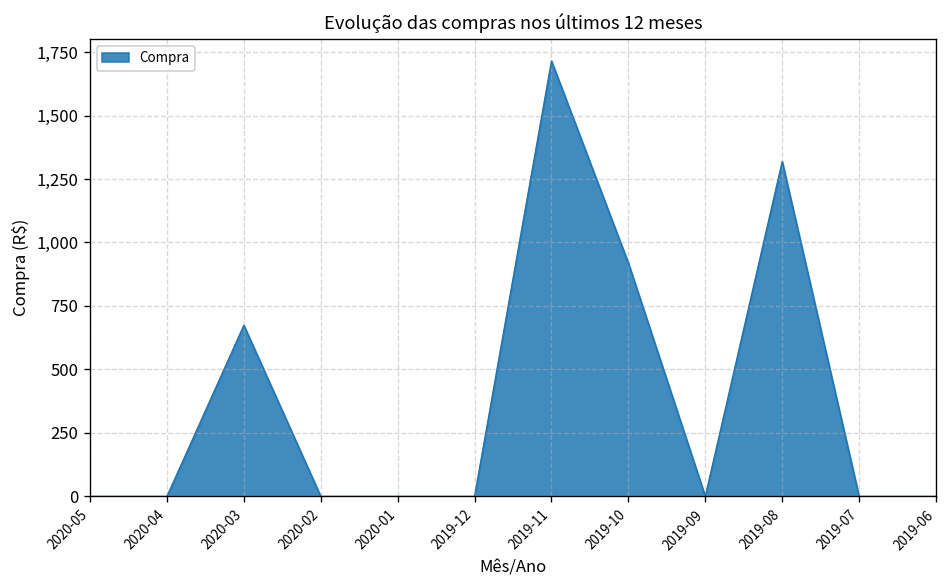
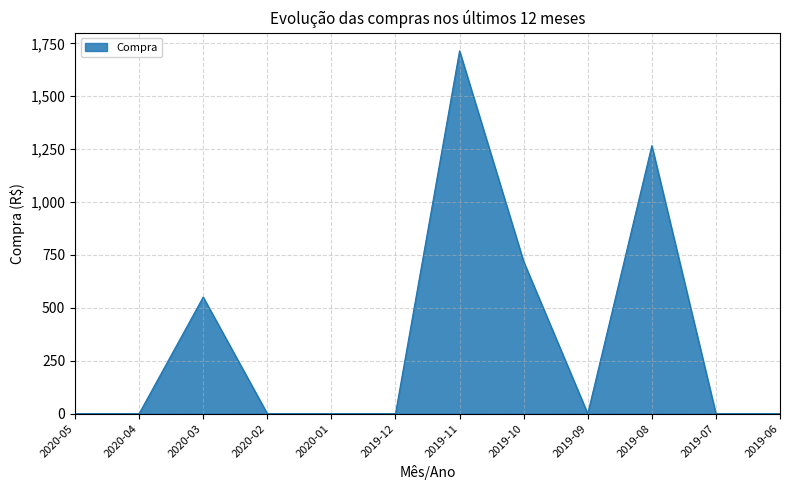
2020-03: 670 -> 550
2019-10: 920 -> 720
2019-08: 1,320 -> 1,270
